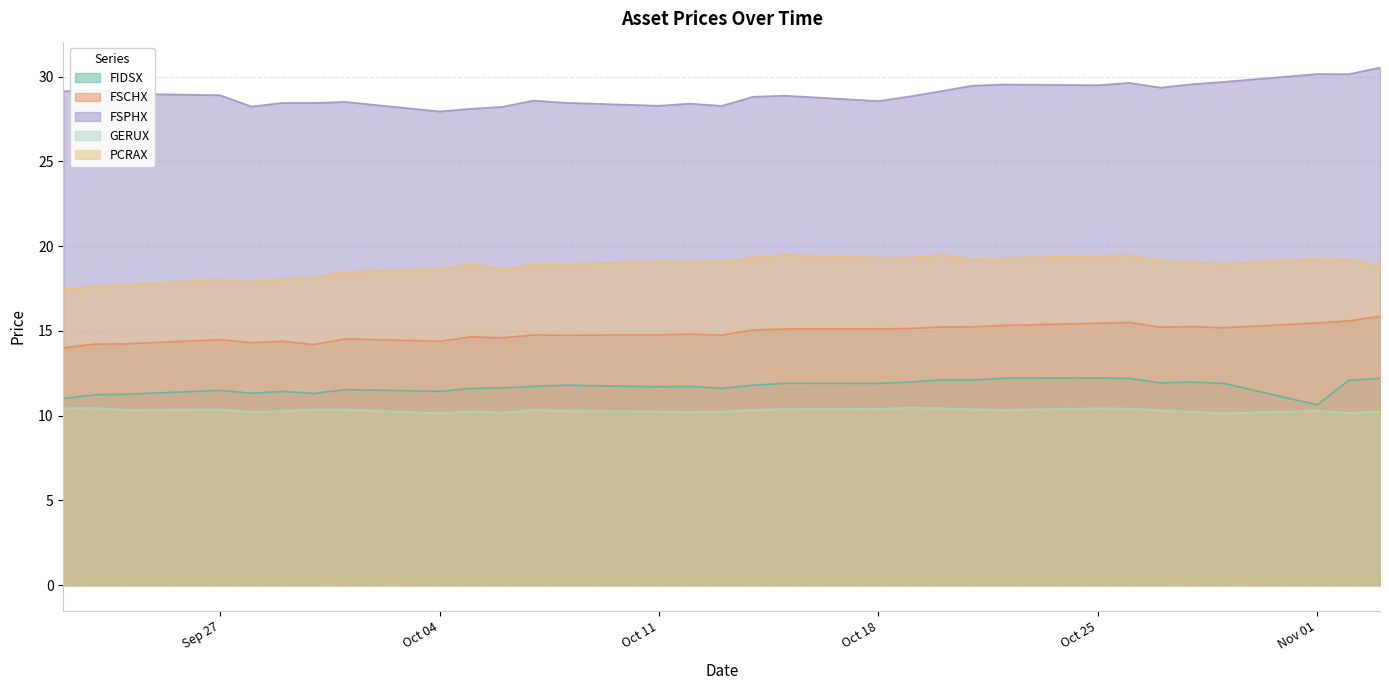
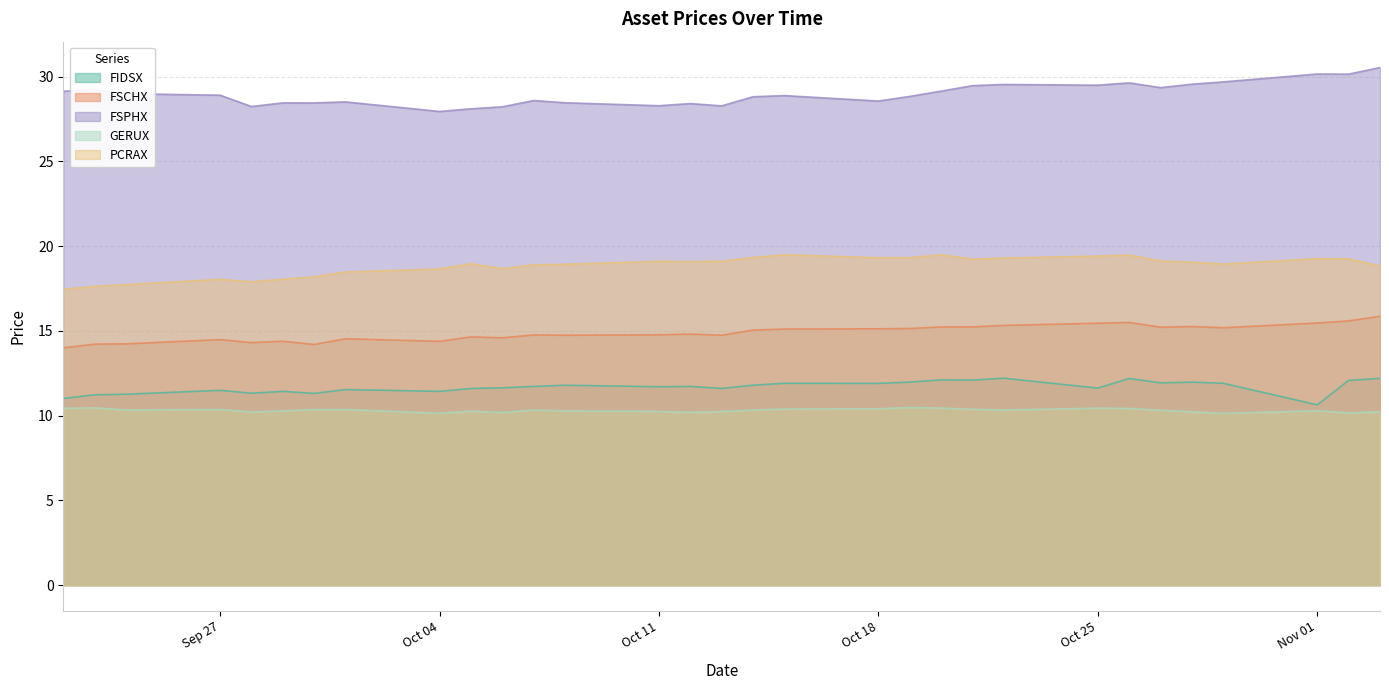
FIDSX, Oct 25: 12.2 -> 11.6
